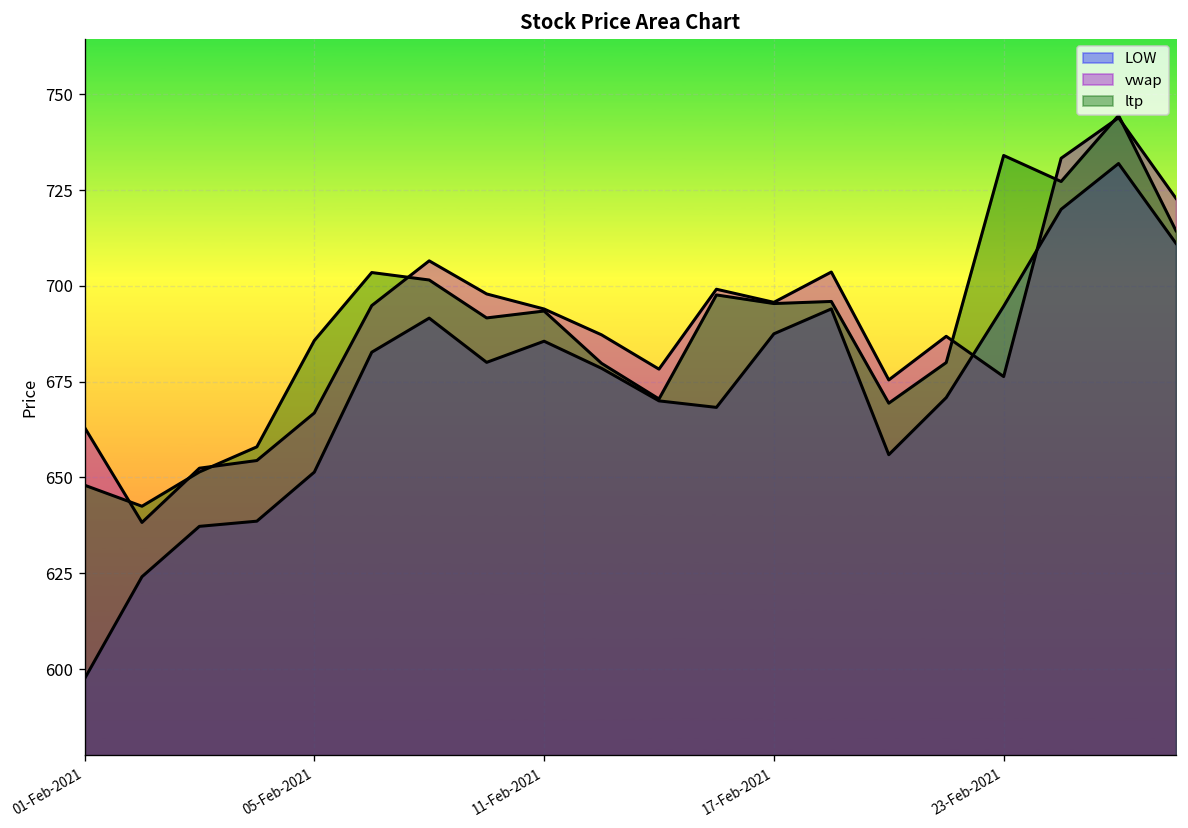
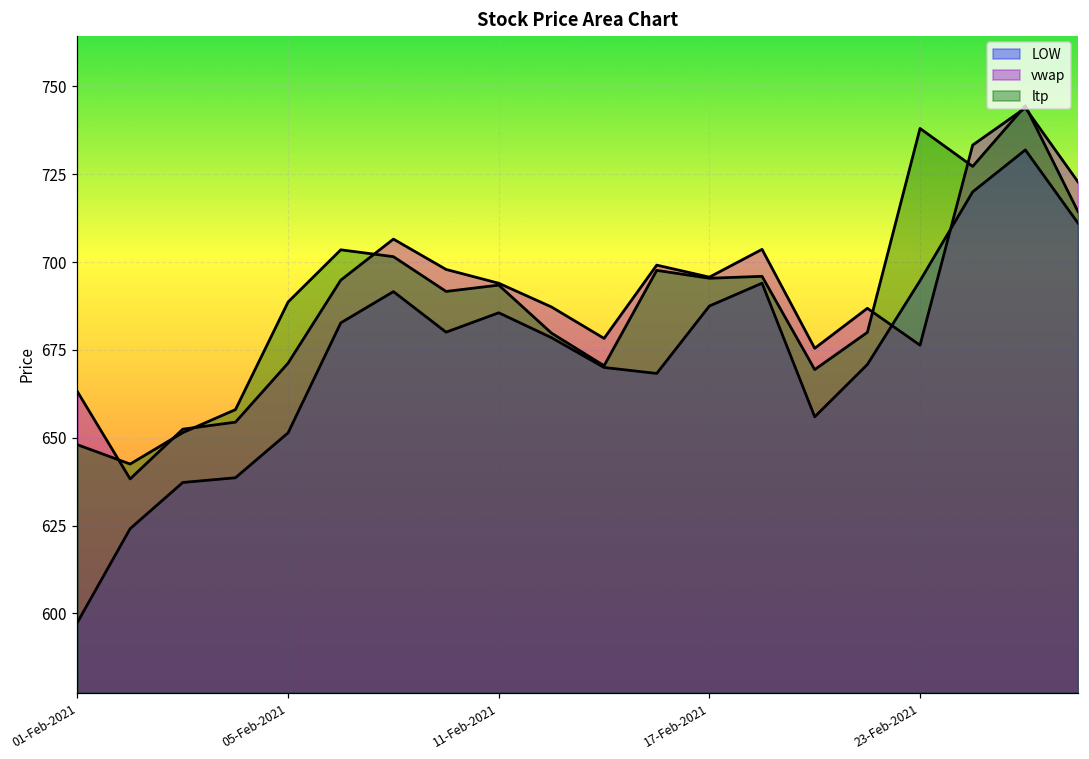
vwap, 05-Feb-2021: 667 -> 671
ltp, 05-Feb-2021: 686 -> 689
ltp, 23-Feb-2021: 734 -> 738
